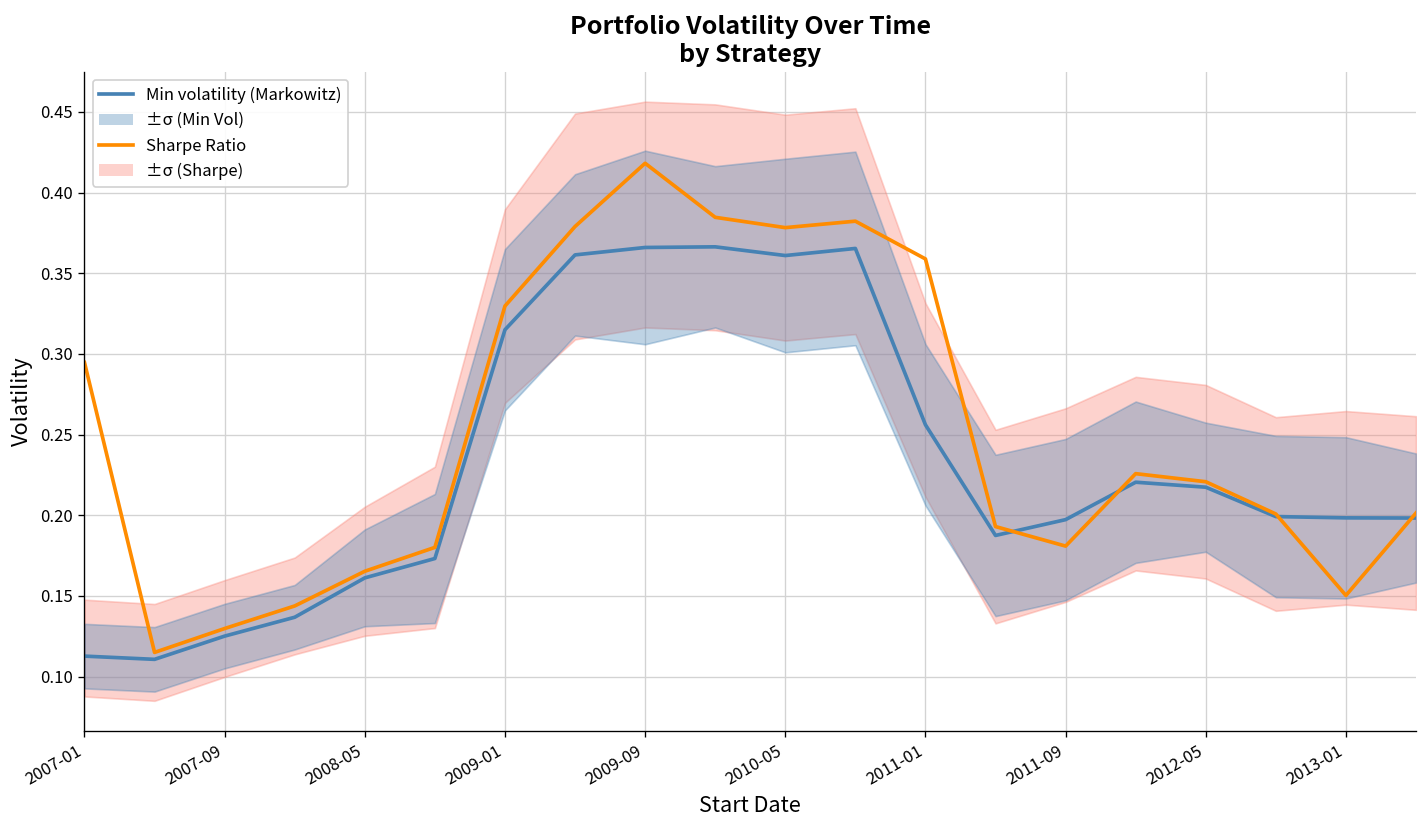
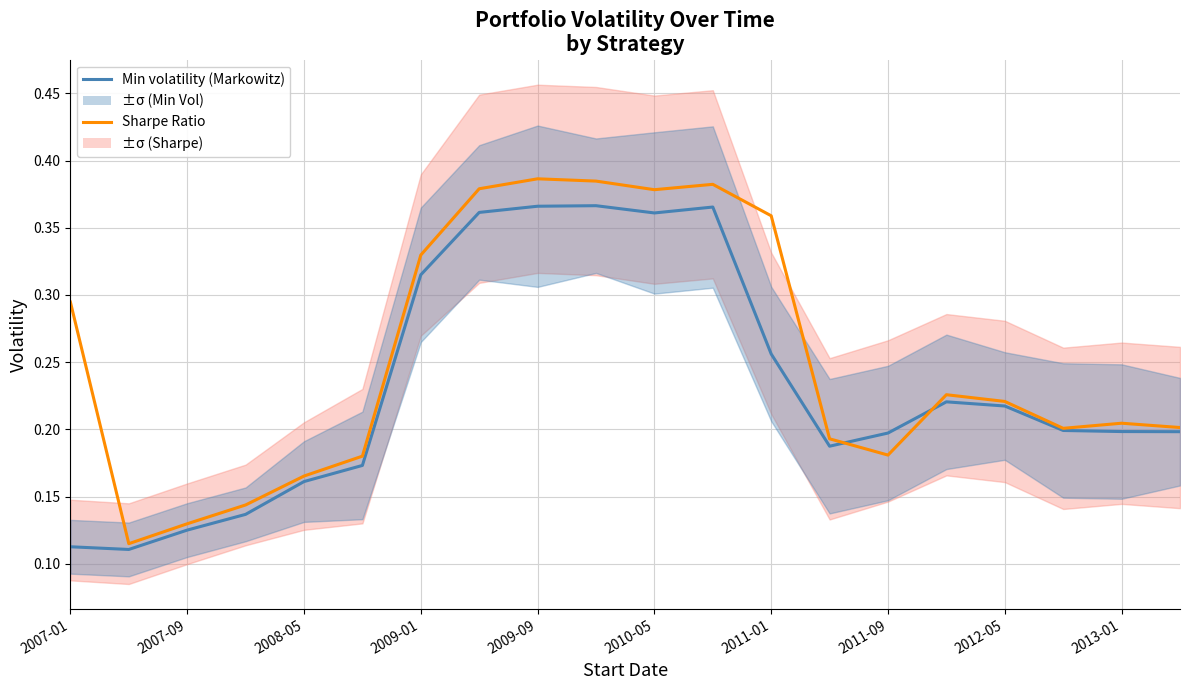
Sharpe Ratio, 2009-09: 0.418 -> 0.386
Sharpe Ratio, 2013-01: 0.150 -> 0.205
